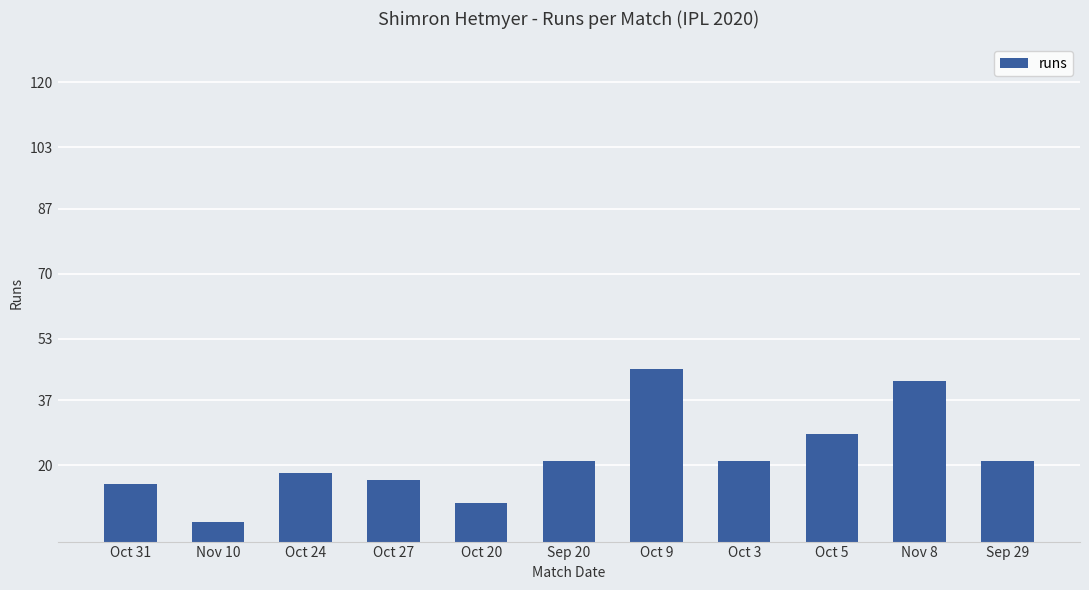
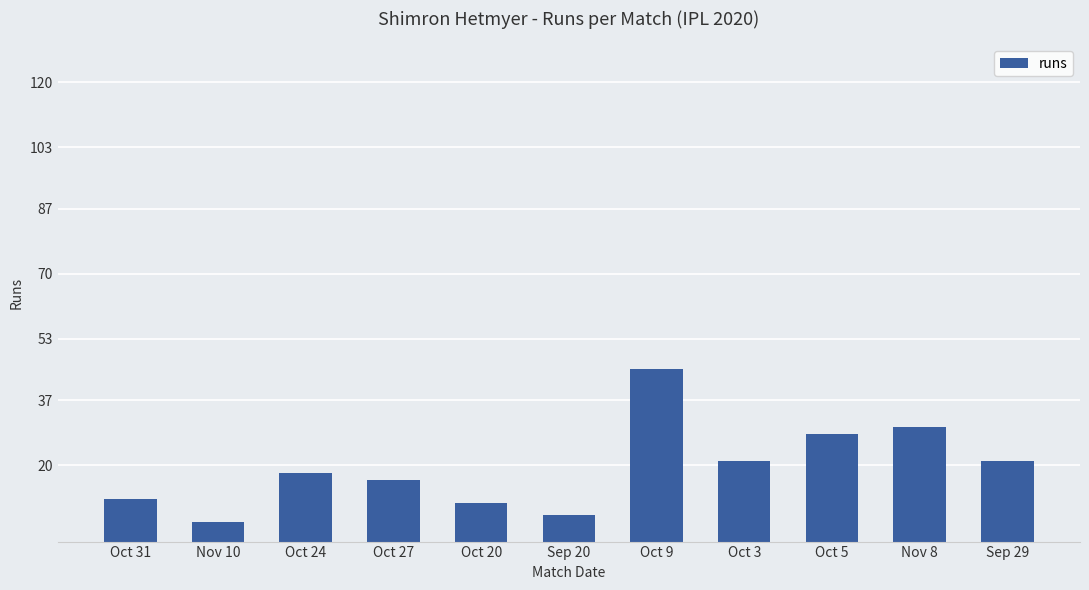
Oct 31: 15 -> 11
Sep 20: 21 -> 7
Nov 8: 42 -> 30
